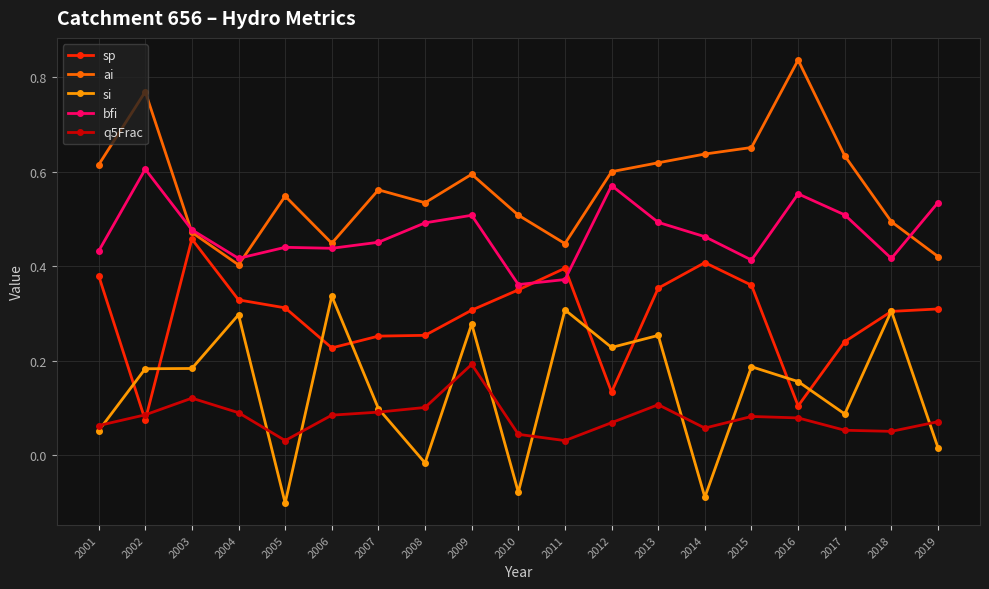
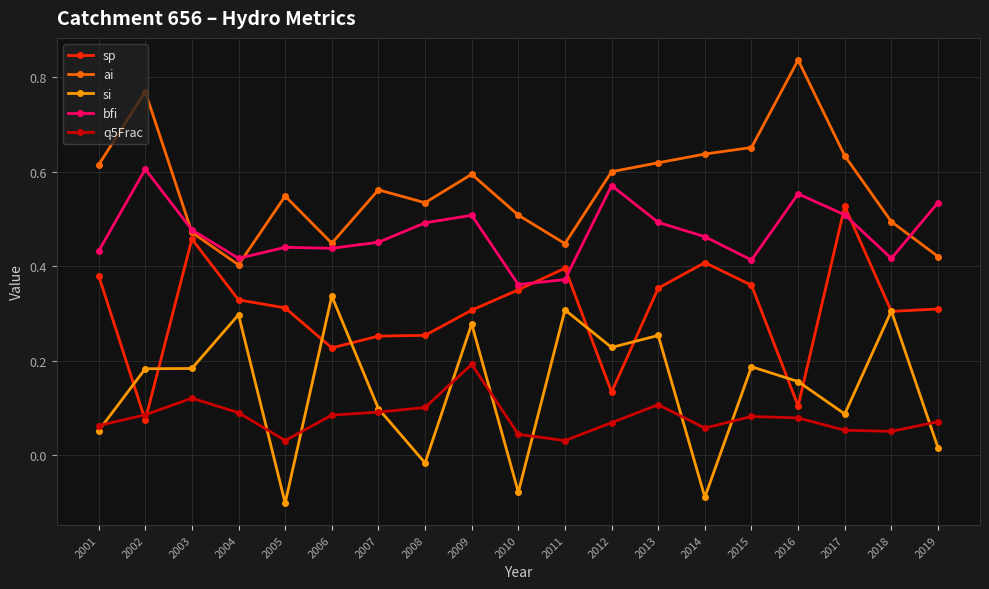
sp, 2017: 0.24 -> 0.53
